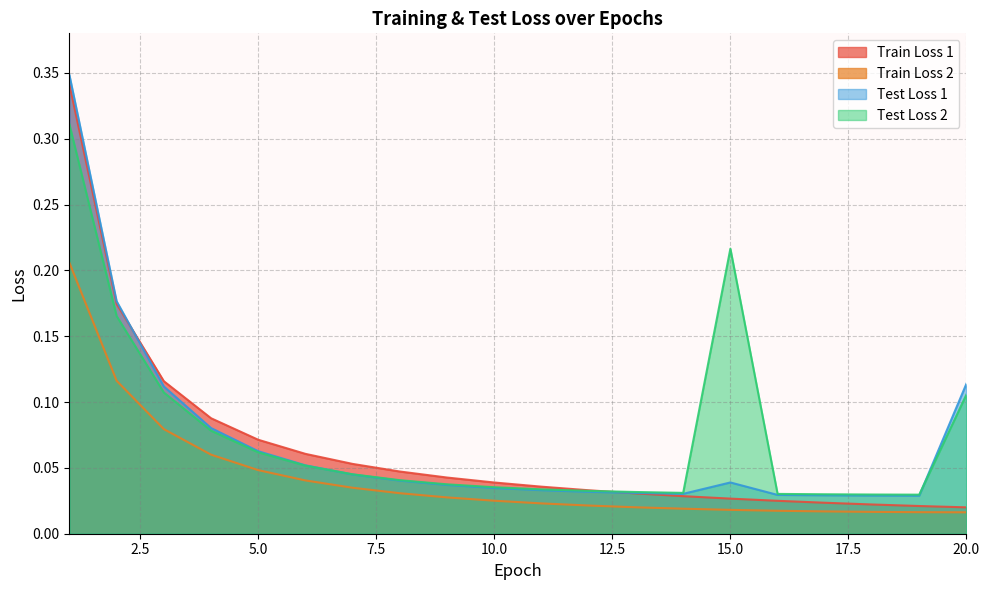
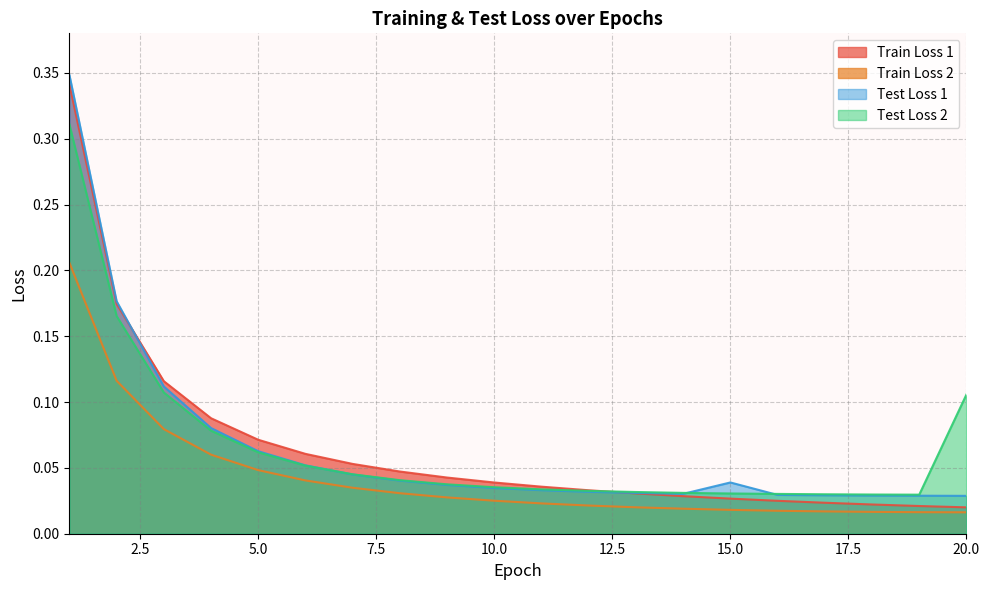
Test Loss 2, 15.0: 0.216 -> 0.031
Test Loss 1, 20.0: 0.114 -> 0.029
